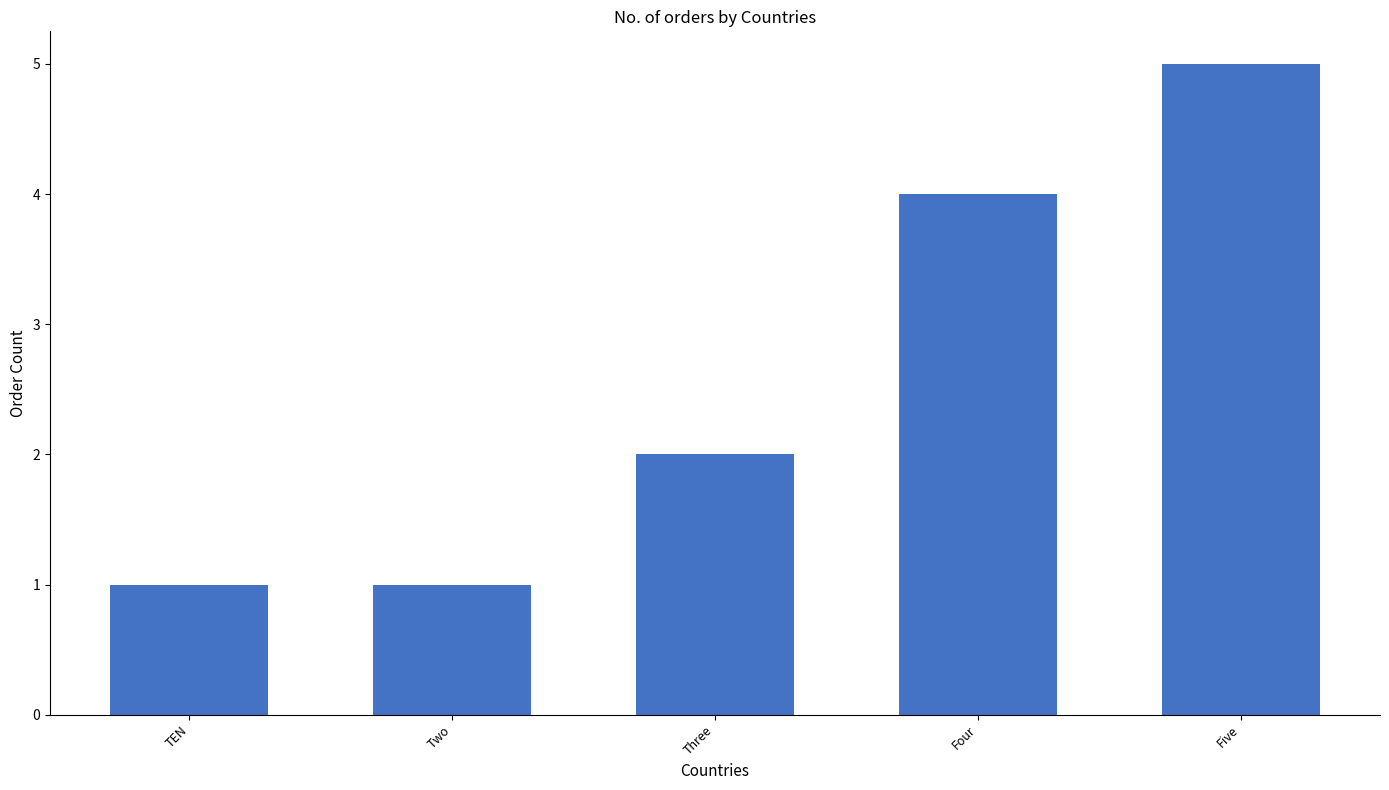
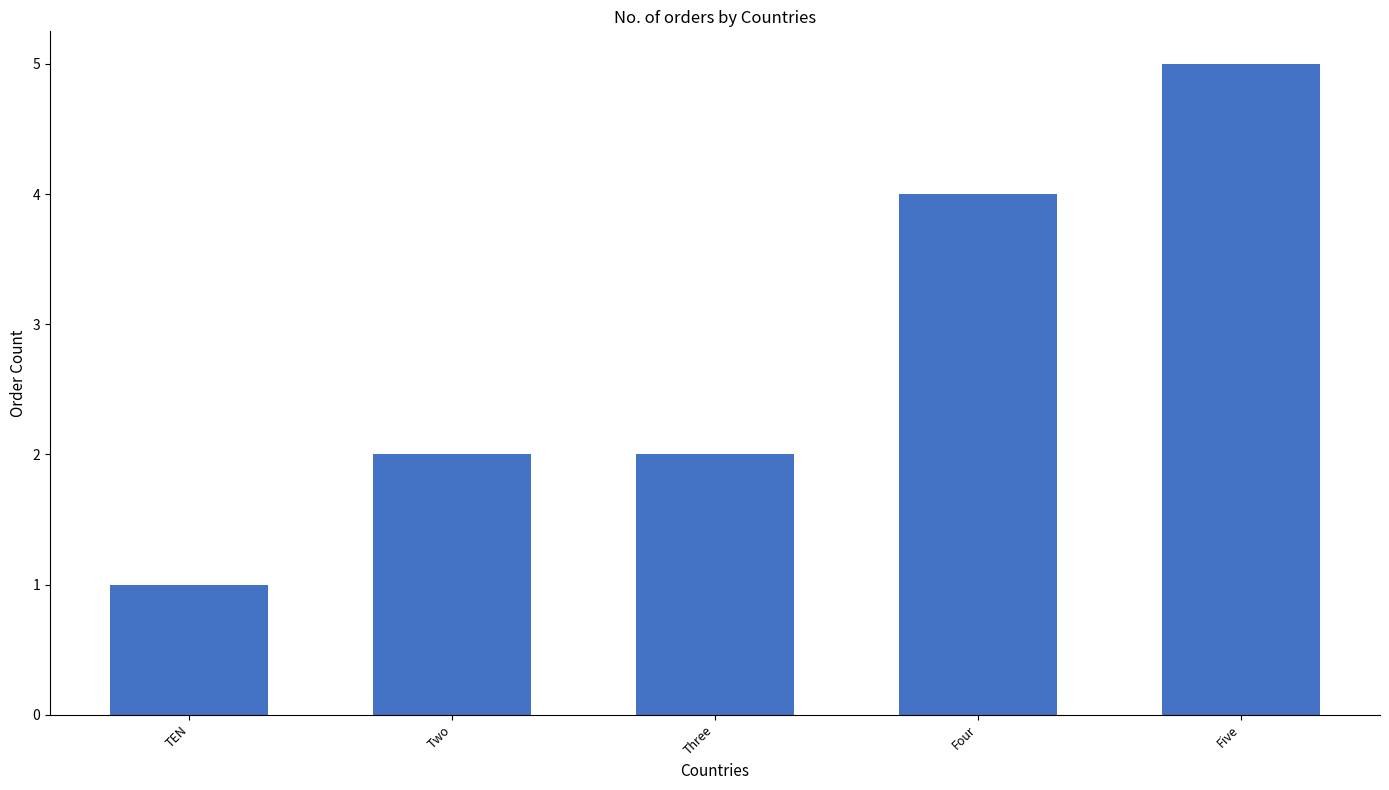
Two: 1 -> 2
